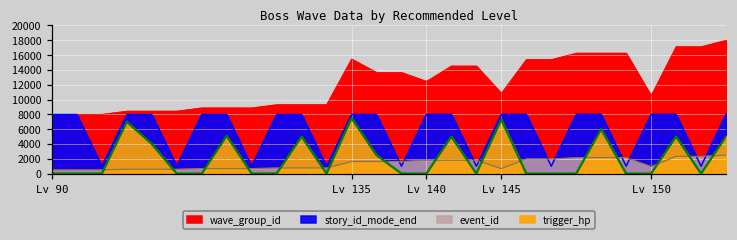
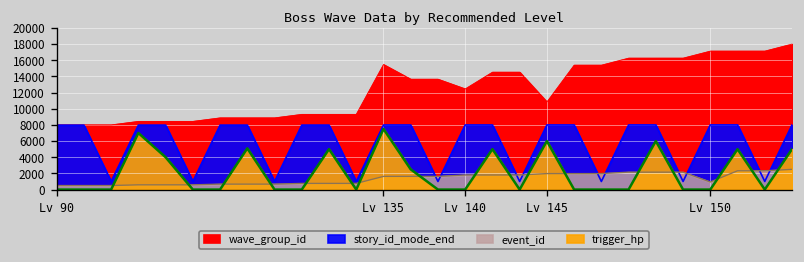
event_id, Lv 145: 1000 -> 2000
trigger_hp, Lv 145: 7000 -> 6000
wave_group_id, Lv 150: 11000 -> 17000
